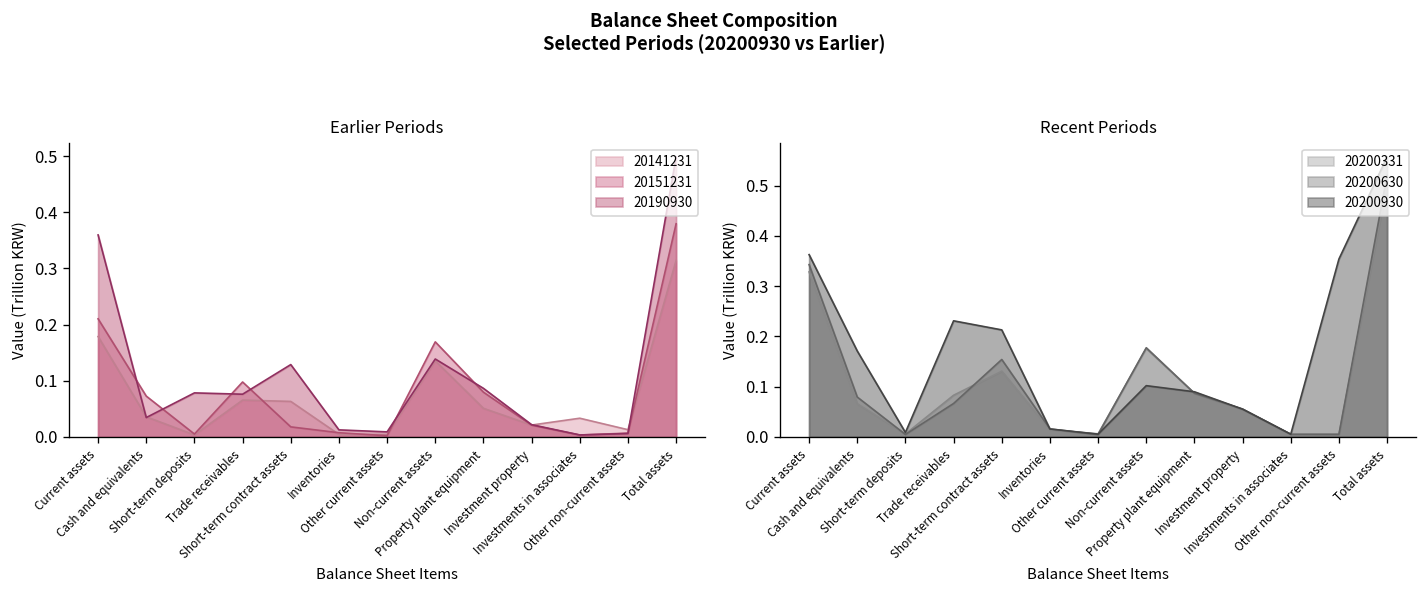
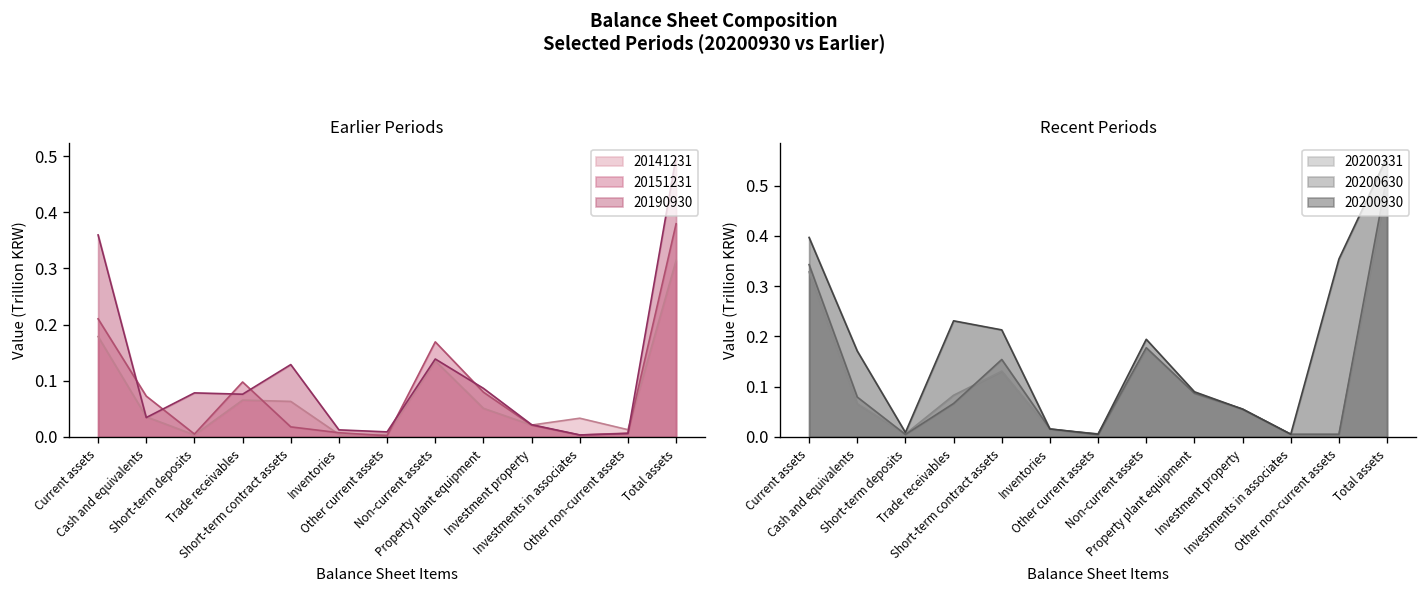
Recent Periods, 20200930, Current assets: 0.36 -> 0.40
Recent Periods, 20200930, Non-current assets: 0.10 -> 0.19
